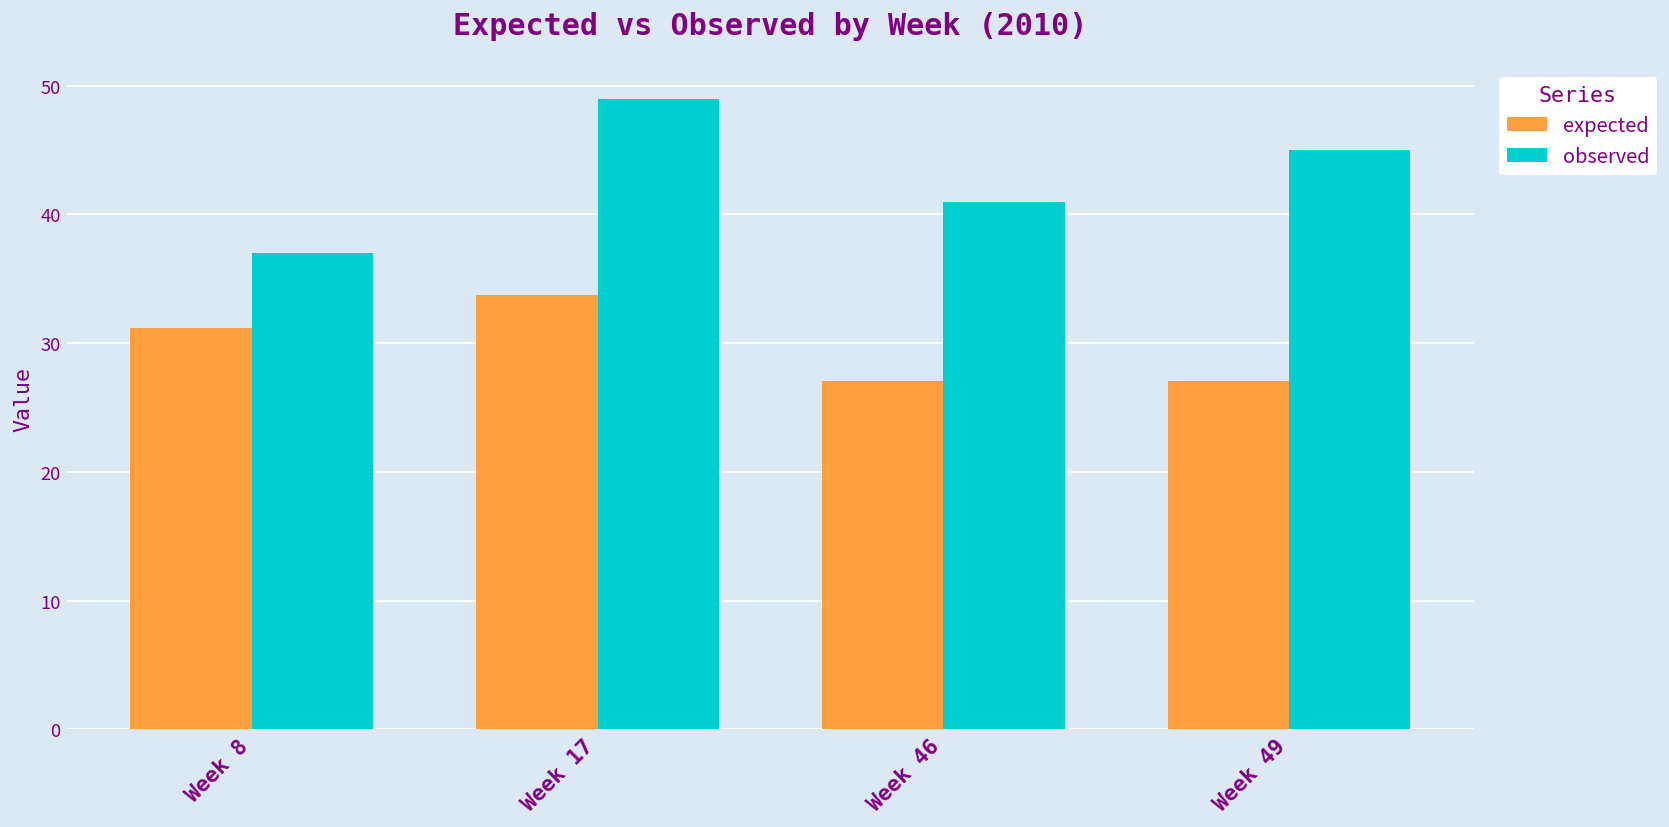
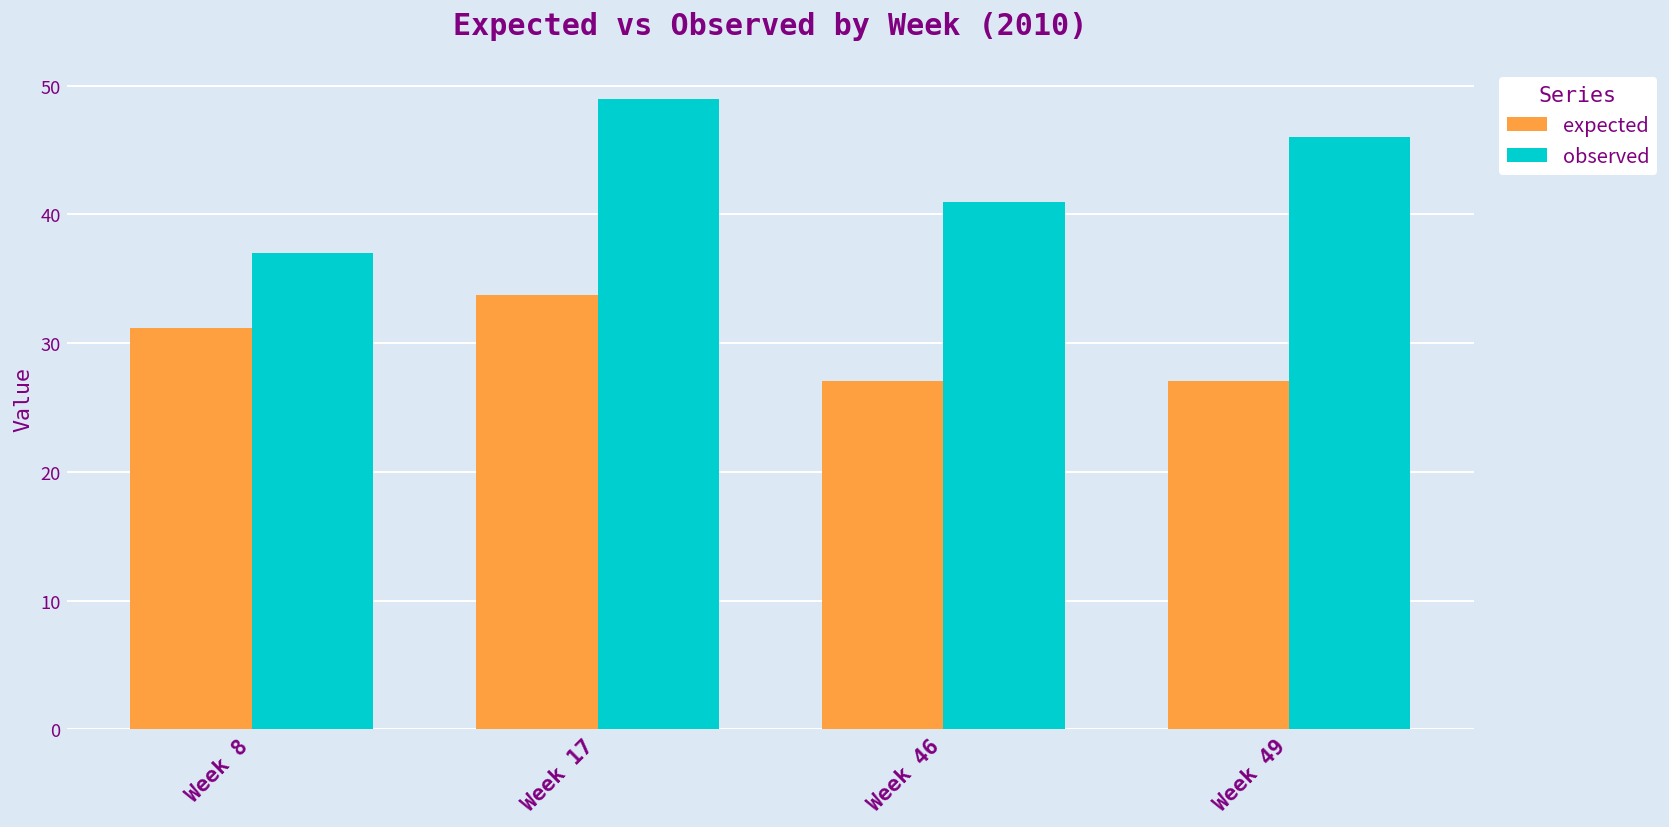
observed, Week 49: 45 -> 46
